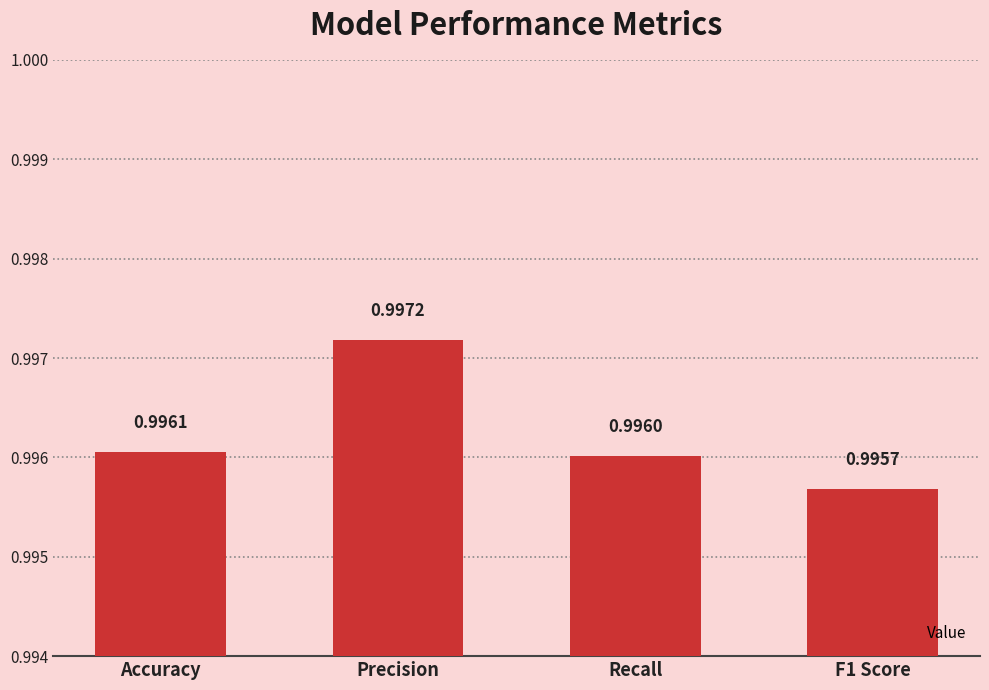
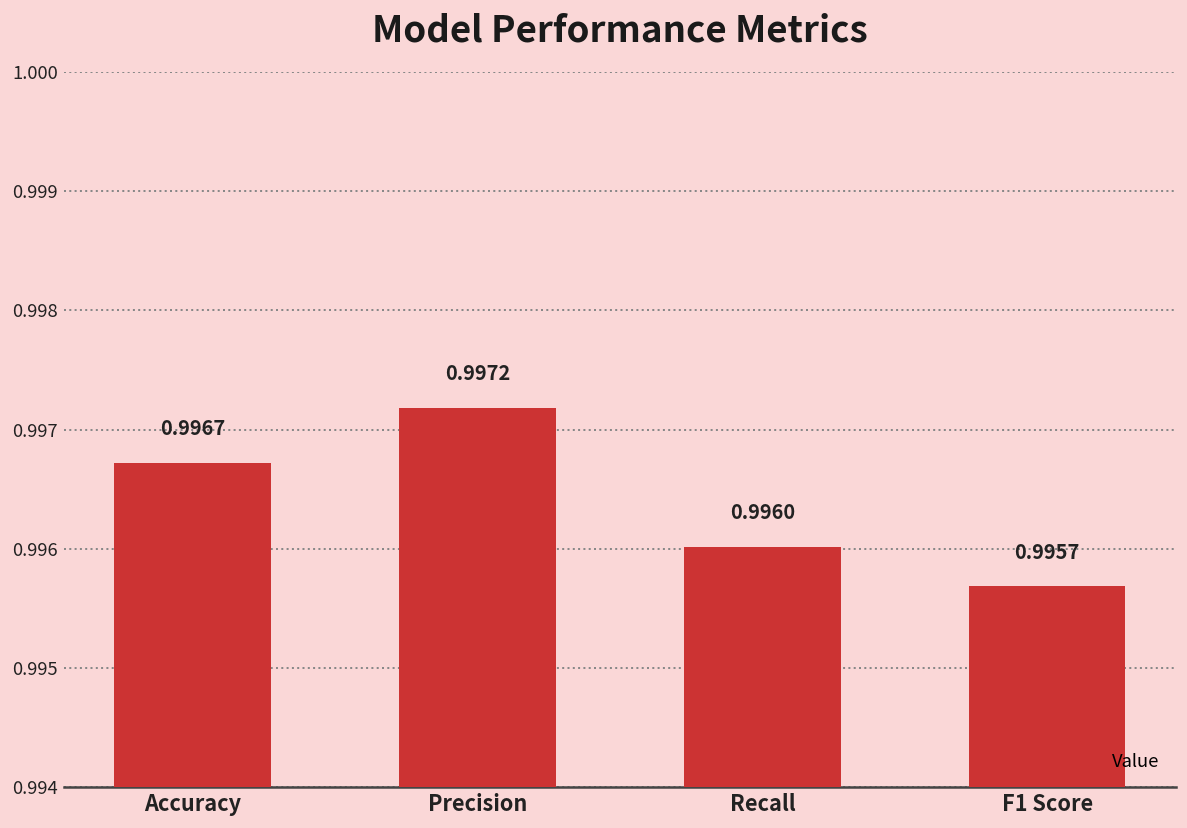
Accuracy: 0.9961 -> 0.9967
